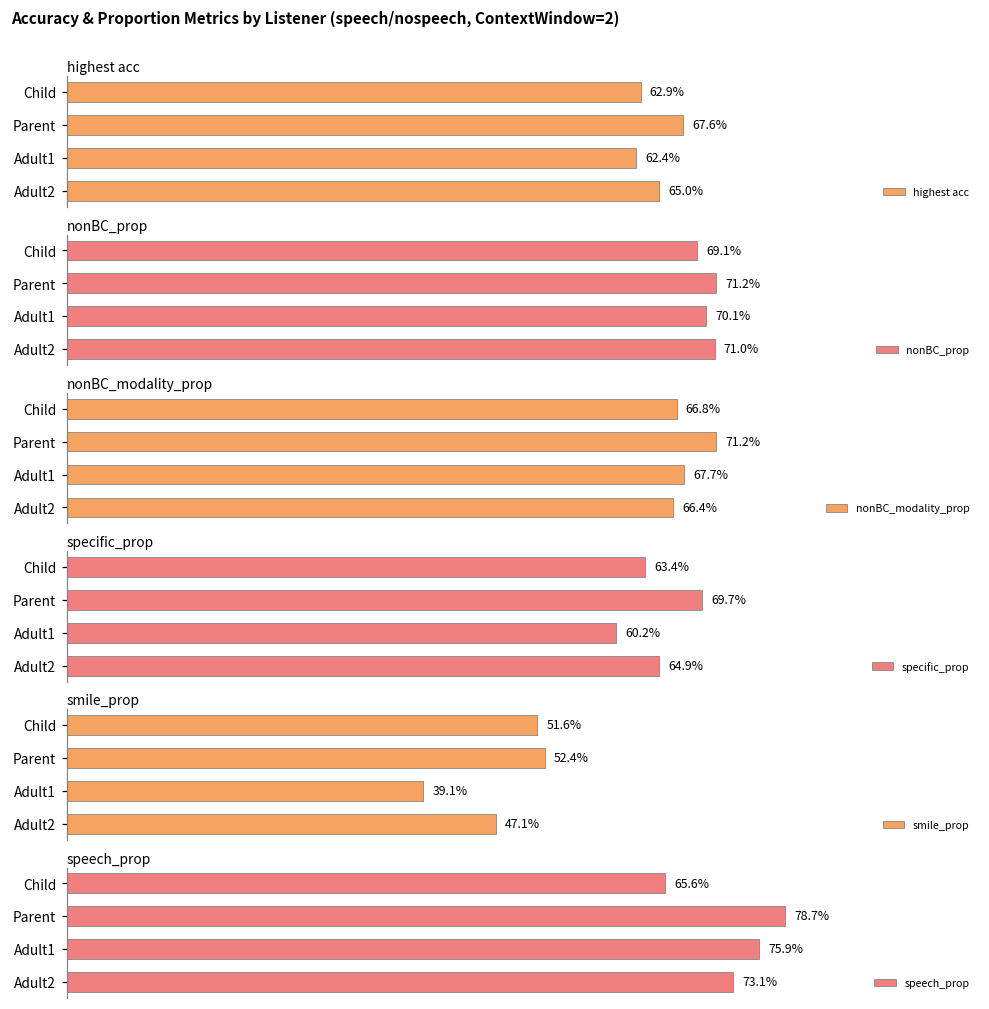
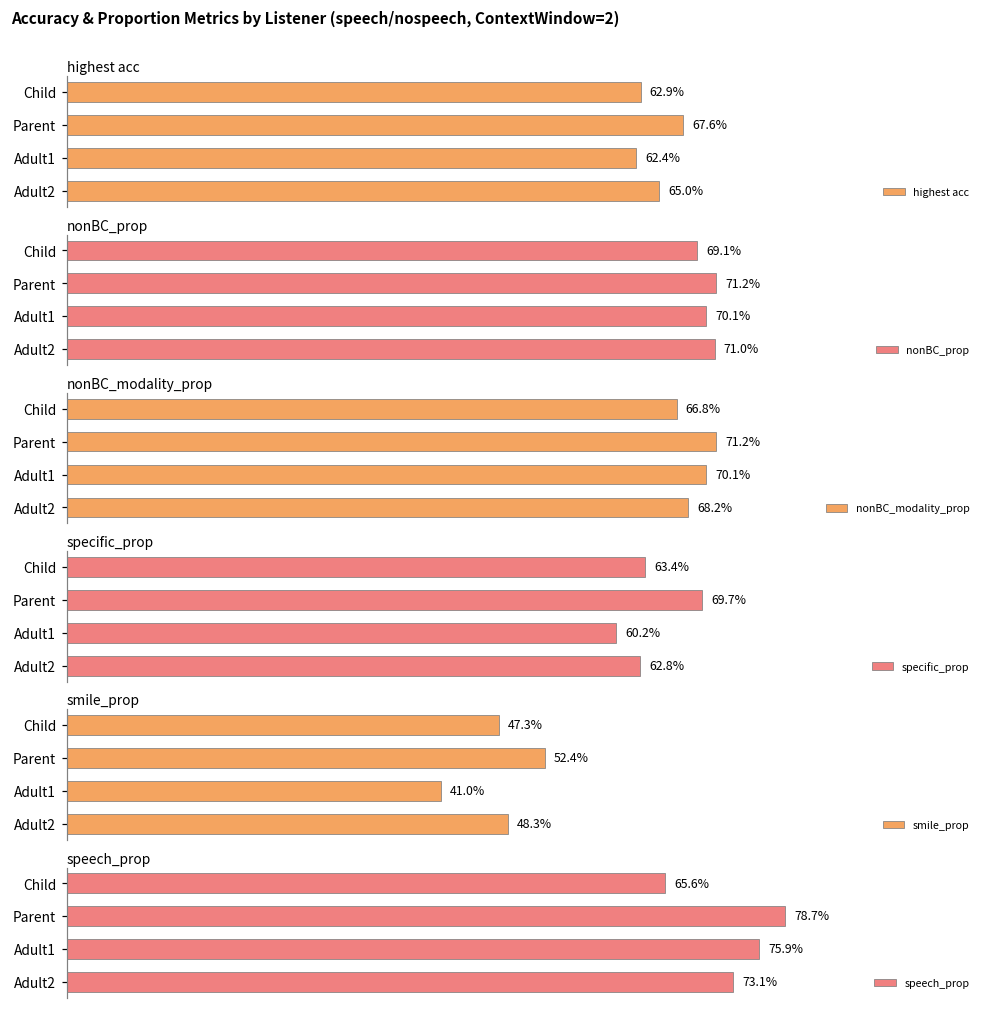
nonBC_modality_prop, Adult1: 67.7% -> 70.1%
nonBC_modality_prop, Adult2: 66.4% -> 68.2%
specific_prop, Adult2: 64.9% -> 62.8%
smile_prop, Child: 51.6% -> 47.3%
smile_prop, Adult1: 39.1% -> 41.0%
smile_prop, Adult2: 47.1% -> 48.3%
